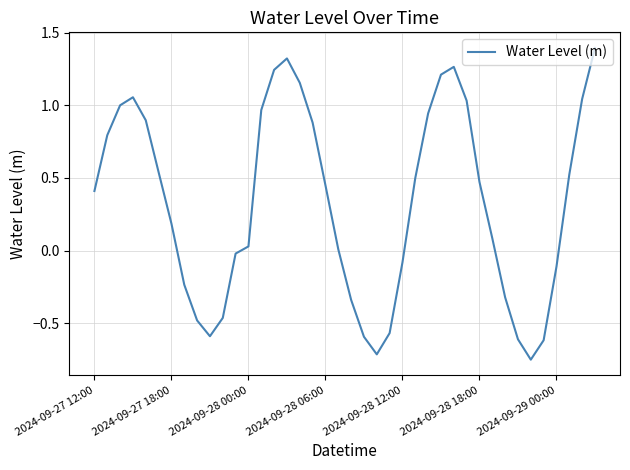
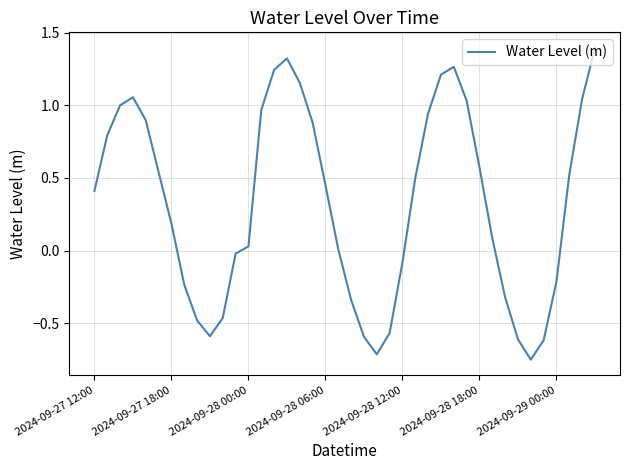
2024-09-28 18:00: 0.47 -> 0.57
2024-09-29 00:00: -0.11 -> -0.21
